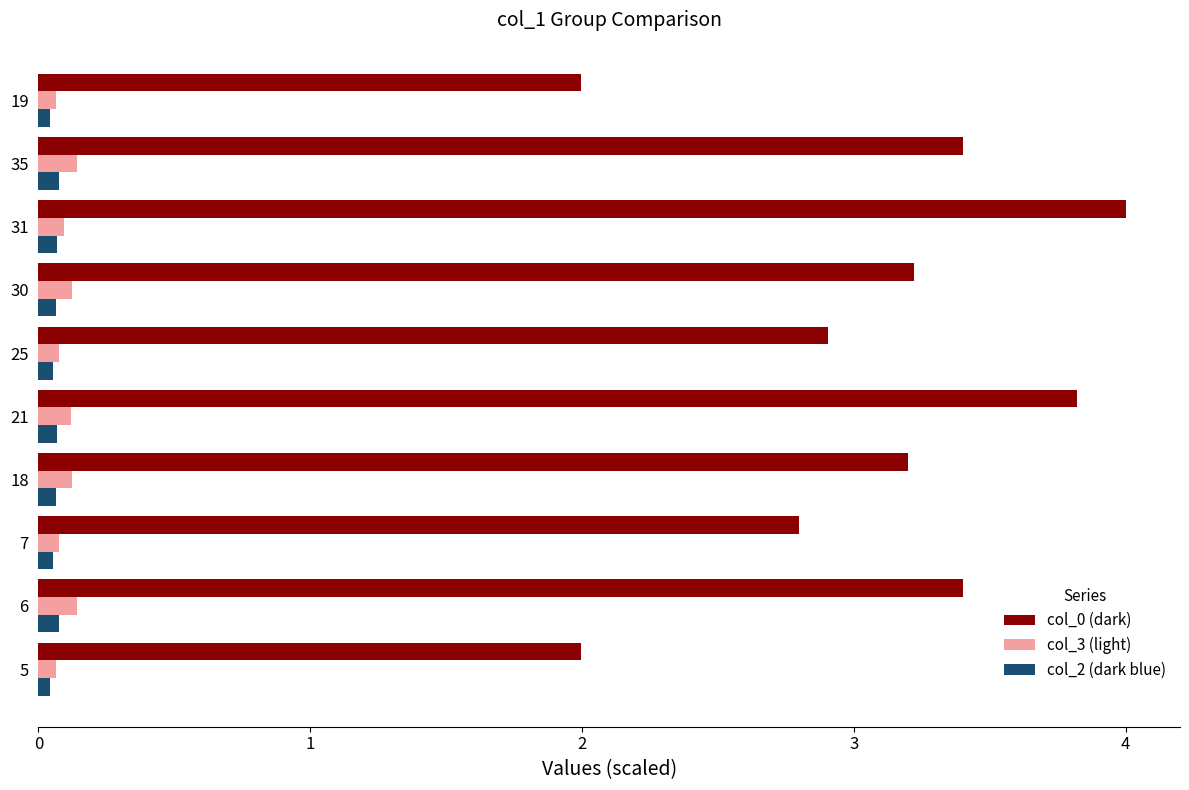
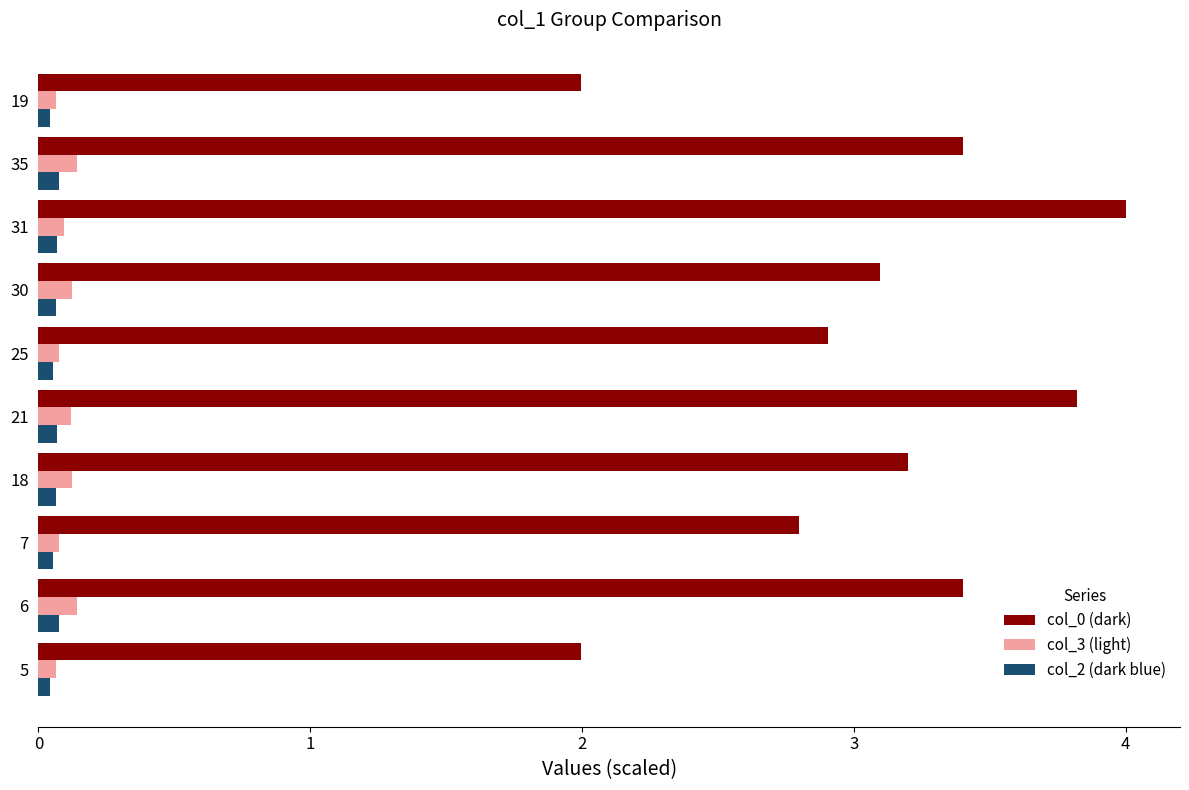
col_0 (dark), 30: 3.22 -> 3.10
